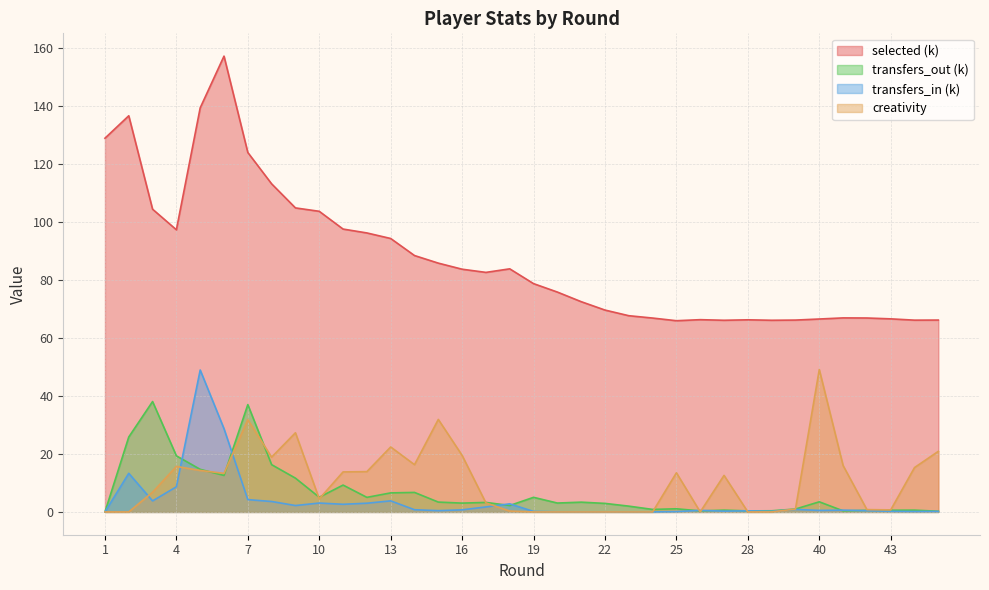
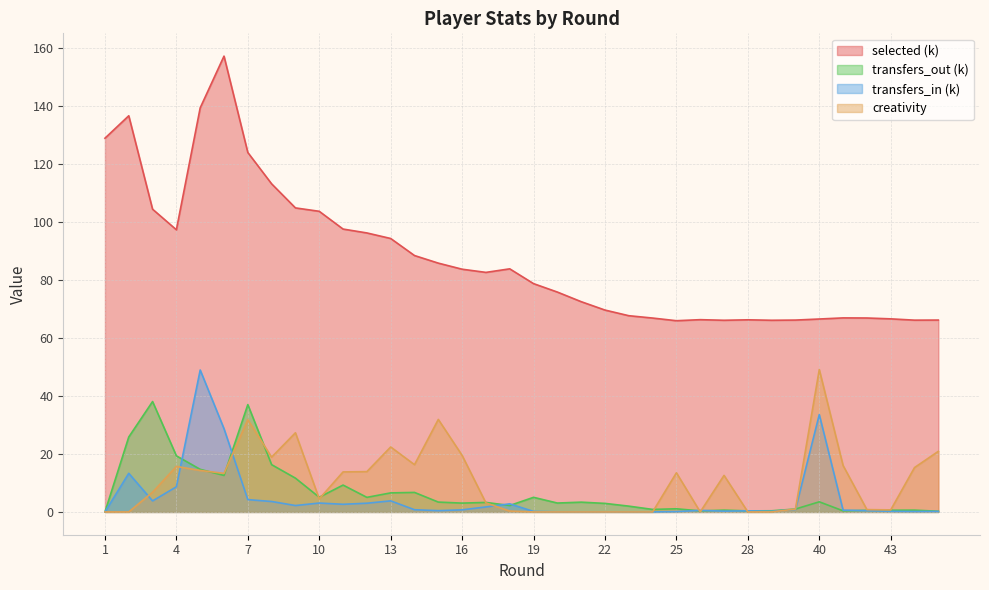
transfers_in (k), 40: 1 -> 34
